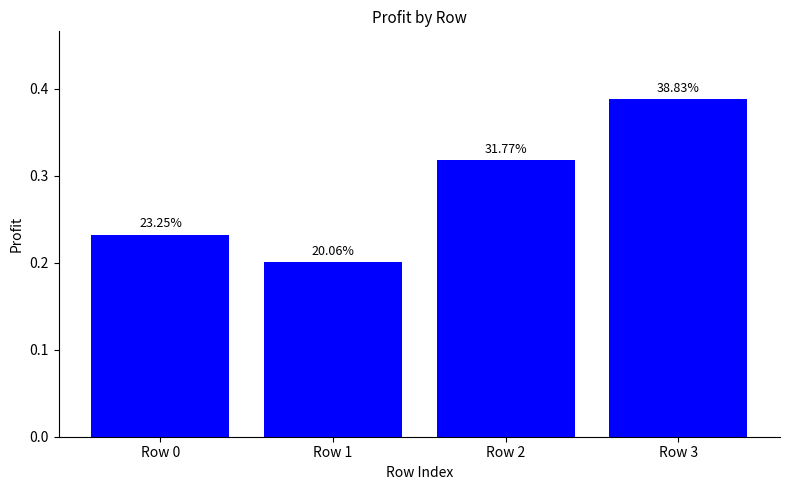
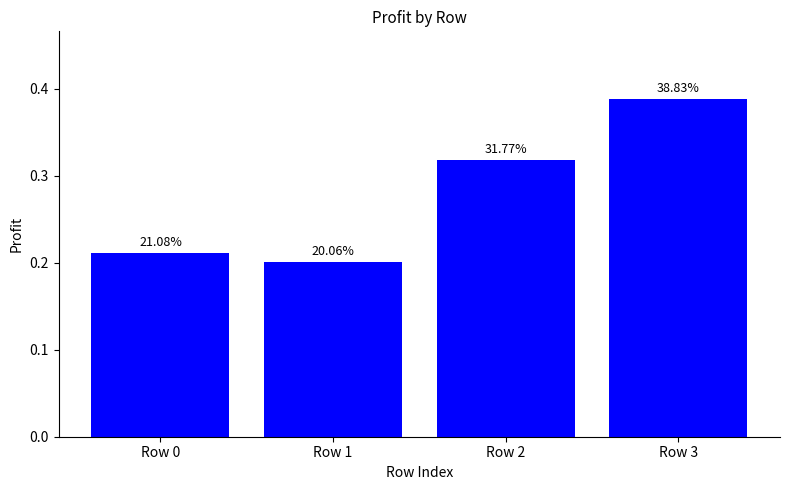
Row 0: 23.25% -> 21.08%
